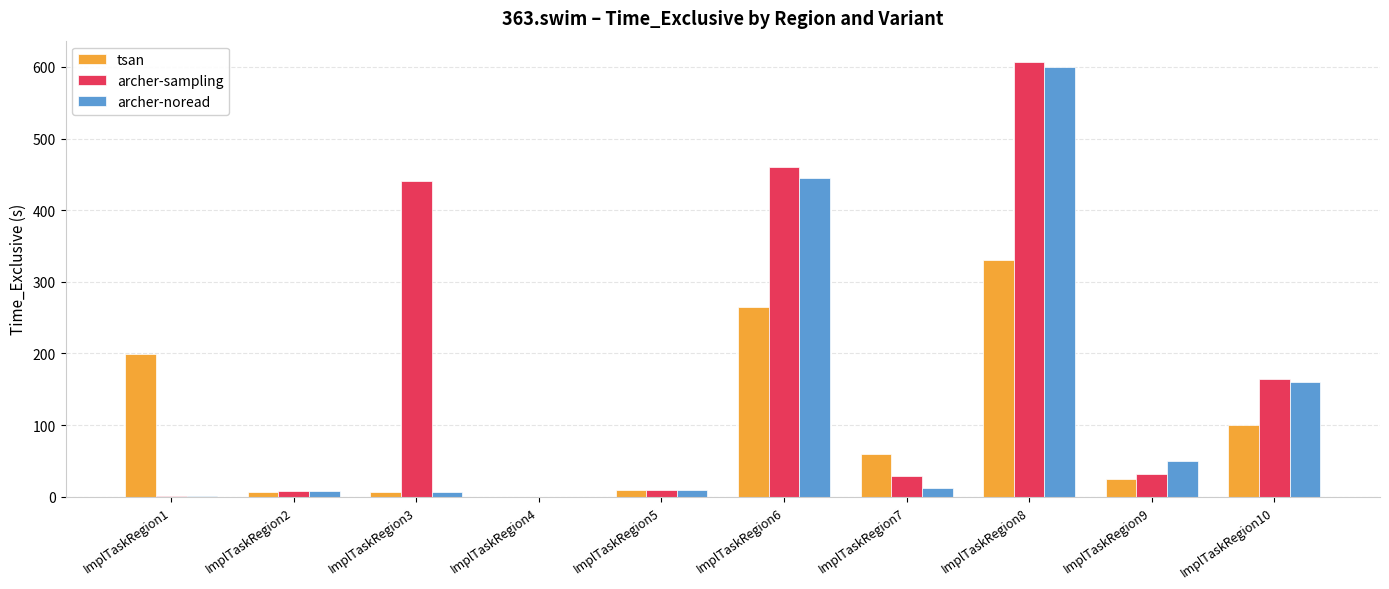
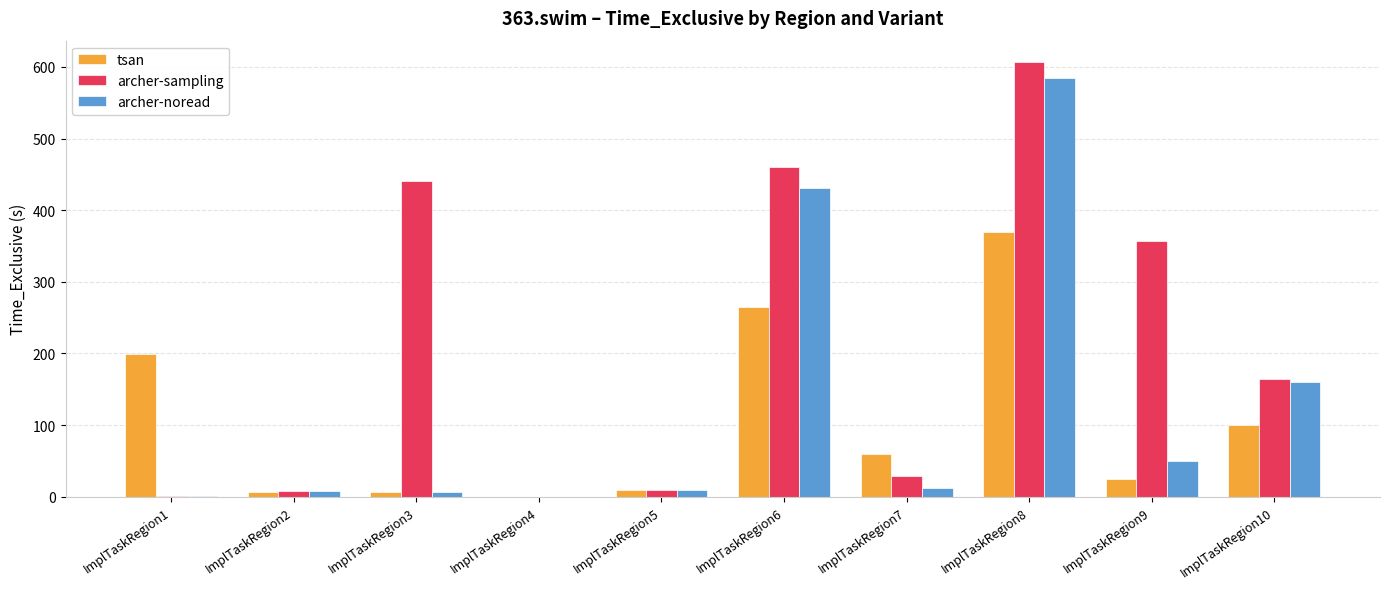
archer-noread, ImplTaskRegion6: 450 -> 430
tsan, ImplTaskRegion8: 330 -> 370
archer-noread, ImplTaskRegion8: 600 -> 580
archer-sampling, ImplTaskRegion9: 30 -> 360
